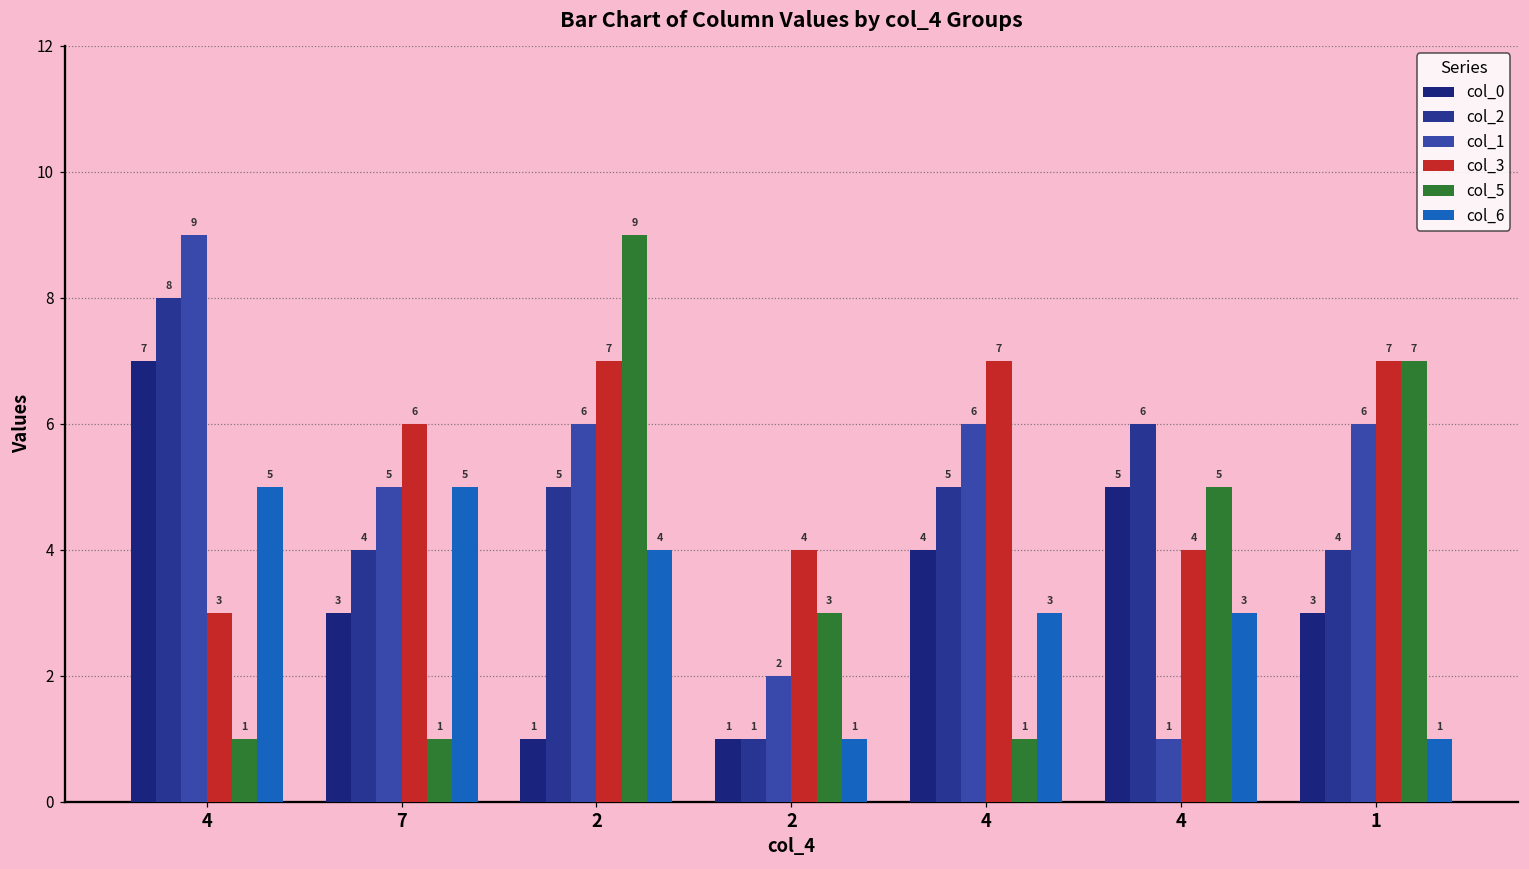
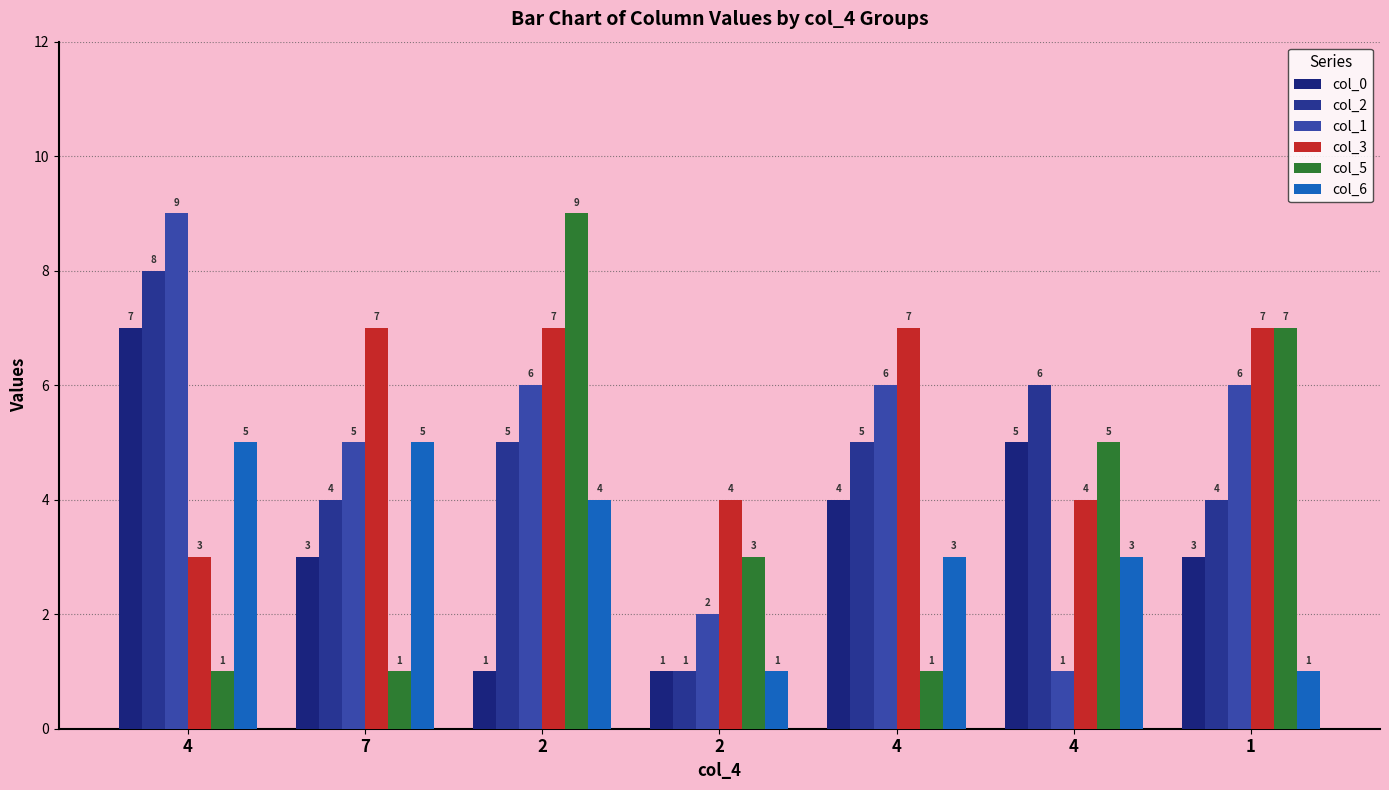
col_3, 7: 6 -> 7
